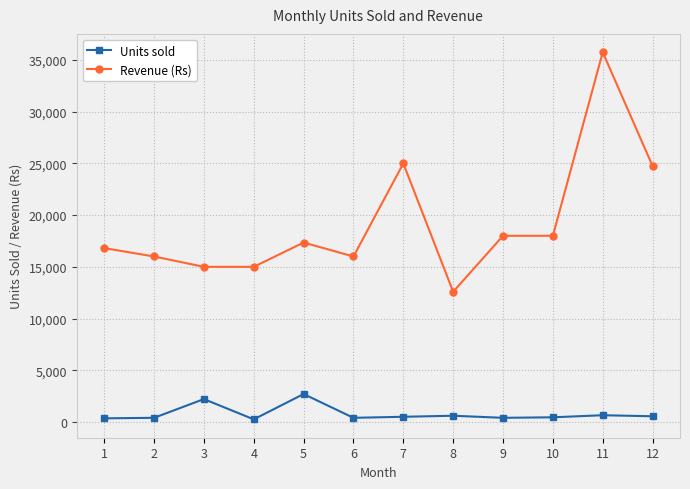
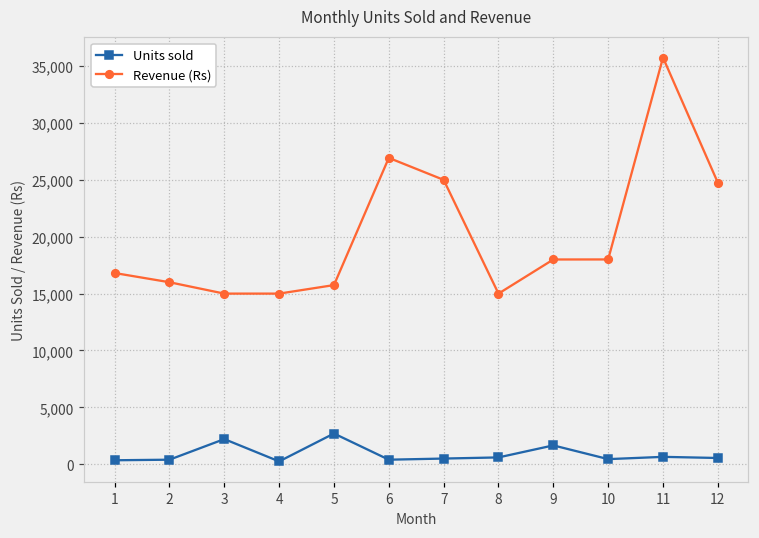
Revenue (Rs), 5: 17,300 -> 15,800
Revenue (Rs), 6: 16,000 -> 26,900
Revenue (Rs), 8: 12,600 -> 15,000
Units sold, 9: 400 -> 1,700
